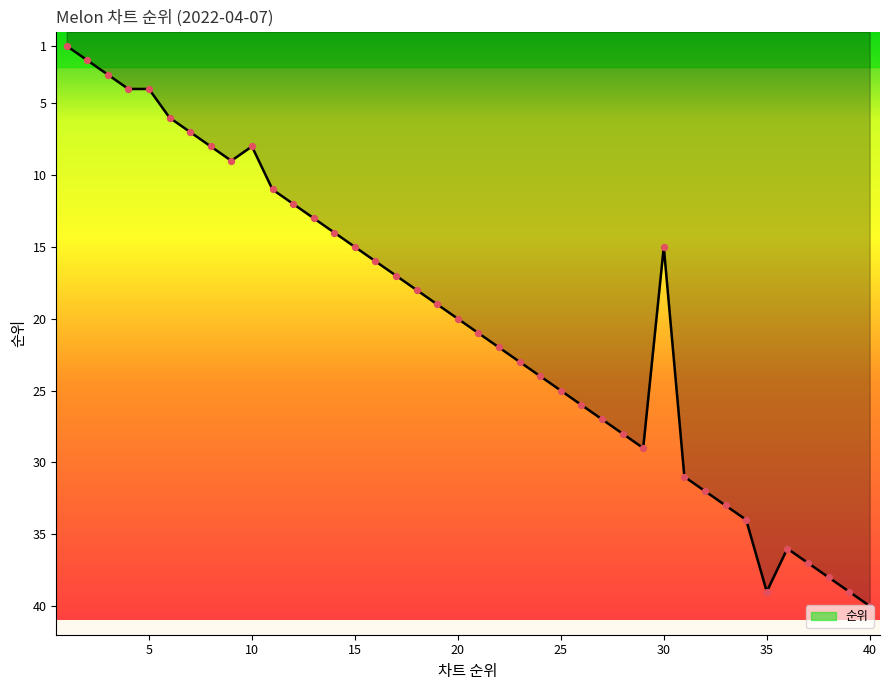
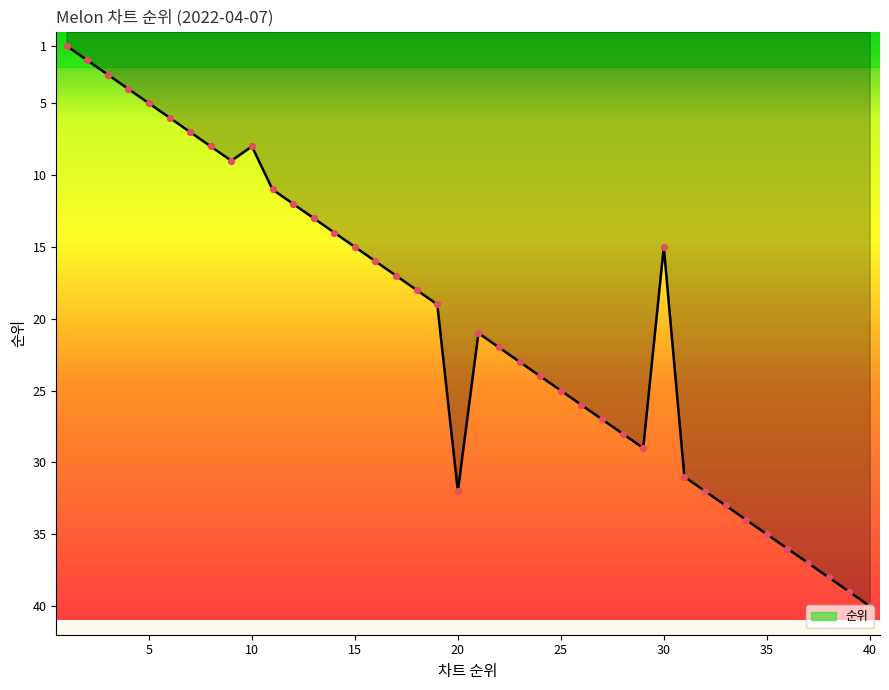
5: 4 -> 5
20: 20 -> 32
35: 39 -> 35
